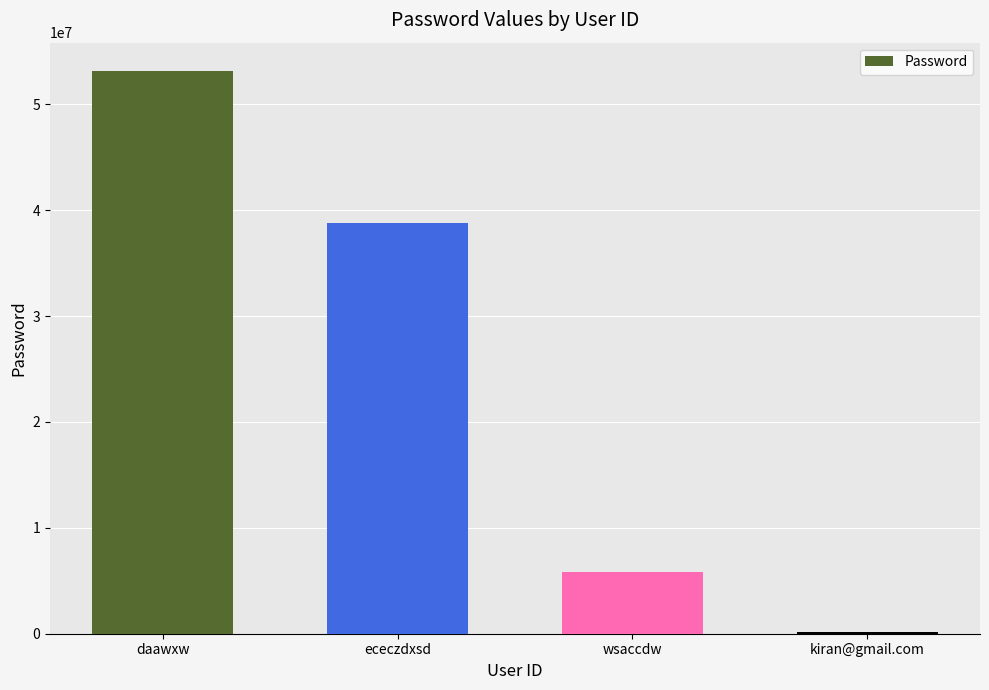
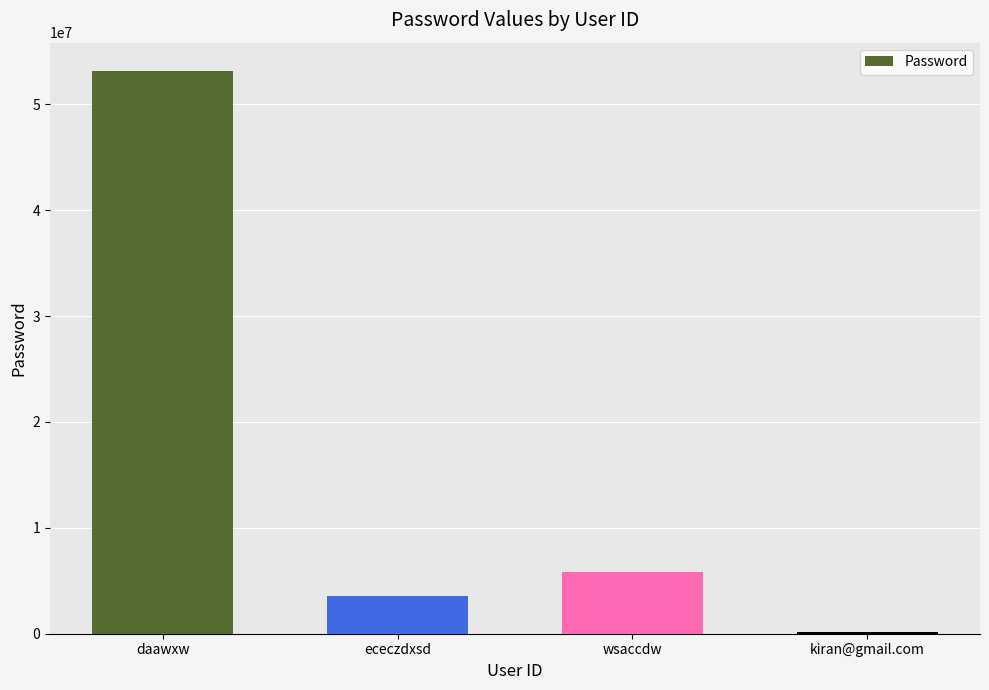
ececzdxsd: 38800000 -> 3500000
